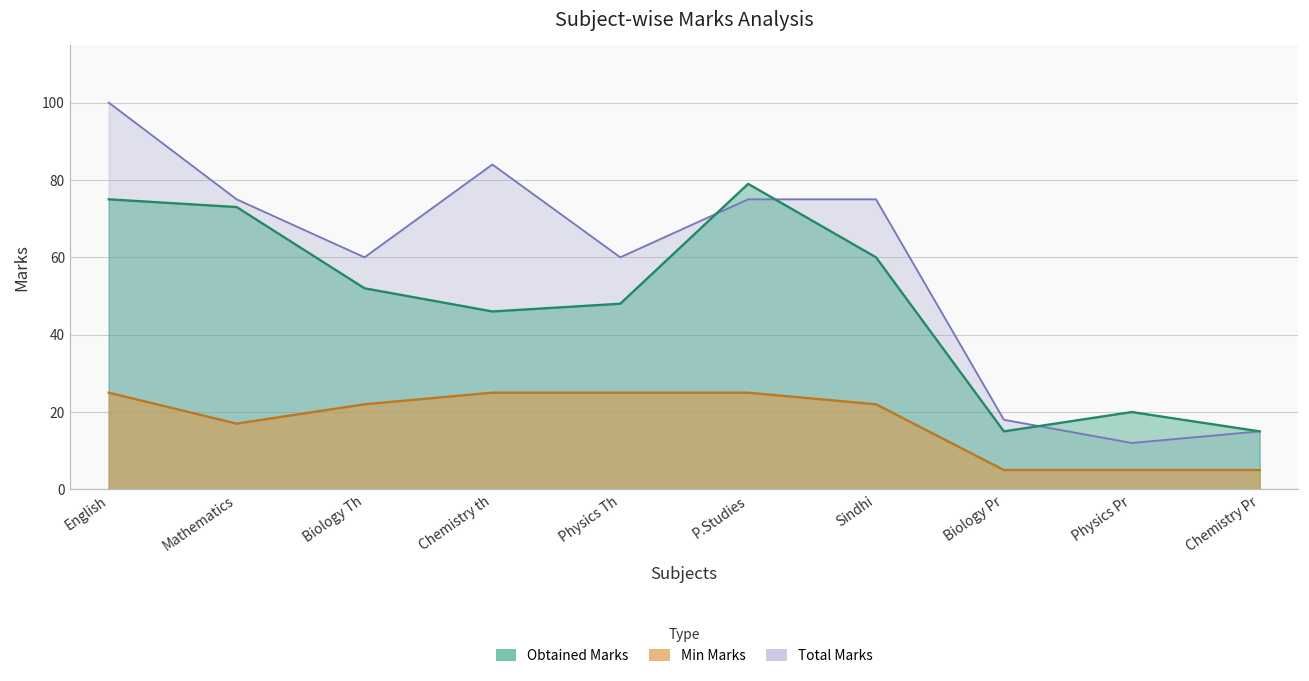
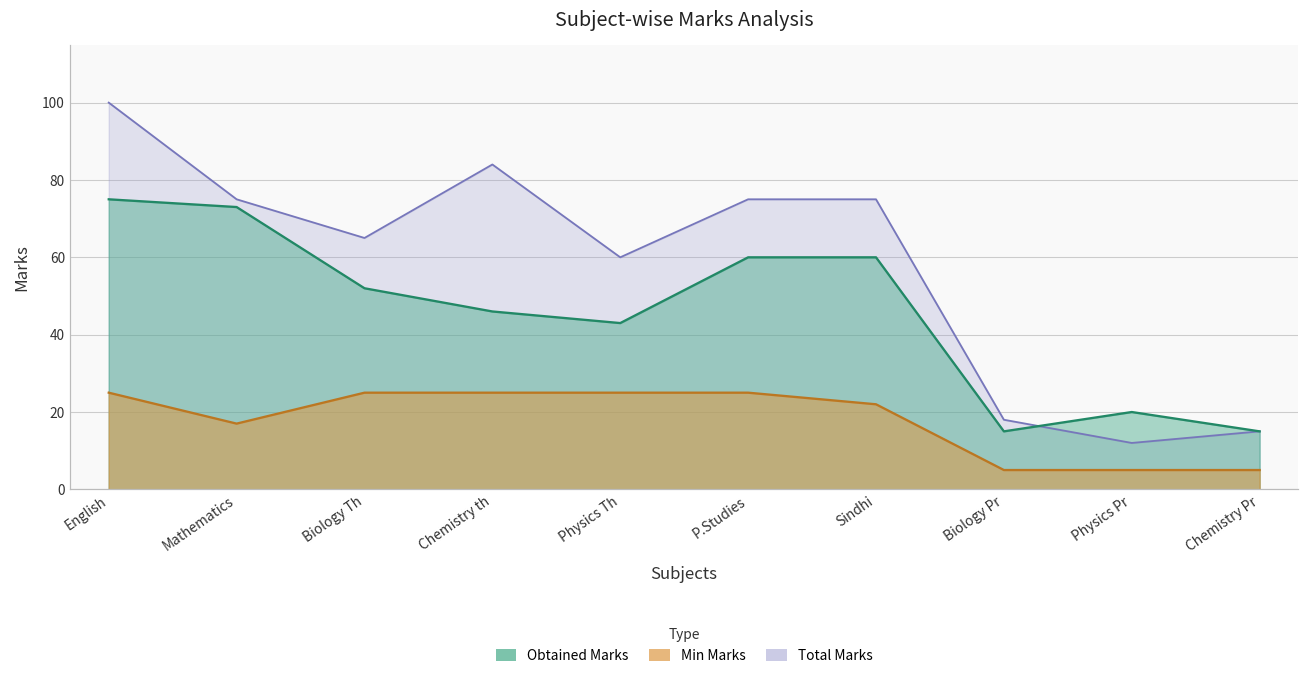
Total Marks, Biology Th: 60 -> 65
Min Marks, Biology Th: 22 -> 25
Obtained Marks, Physics Th: 48 -> 43
Obtained Marks, P.Studies: 79 -> 60
